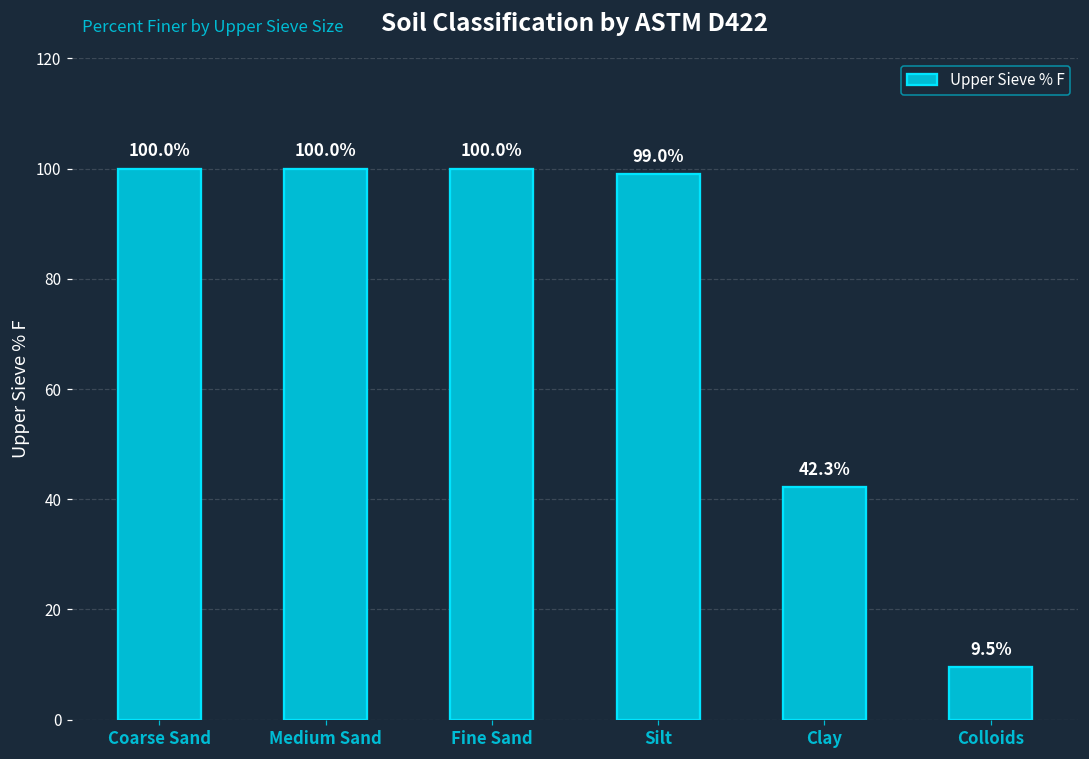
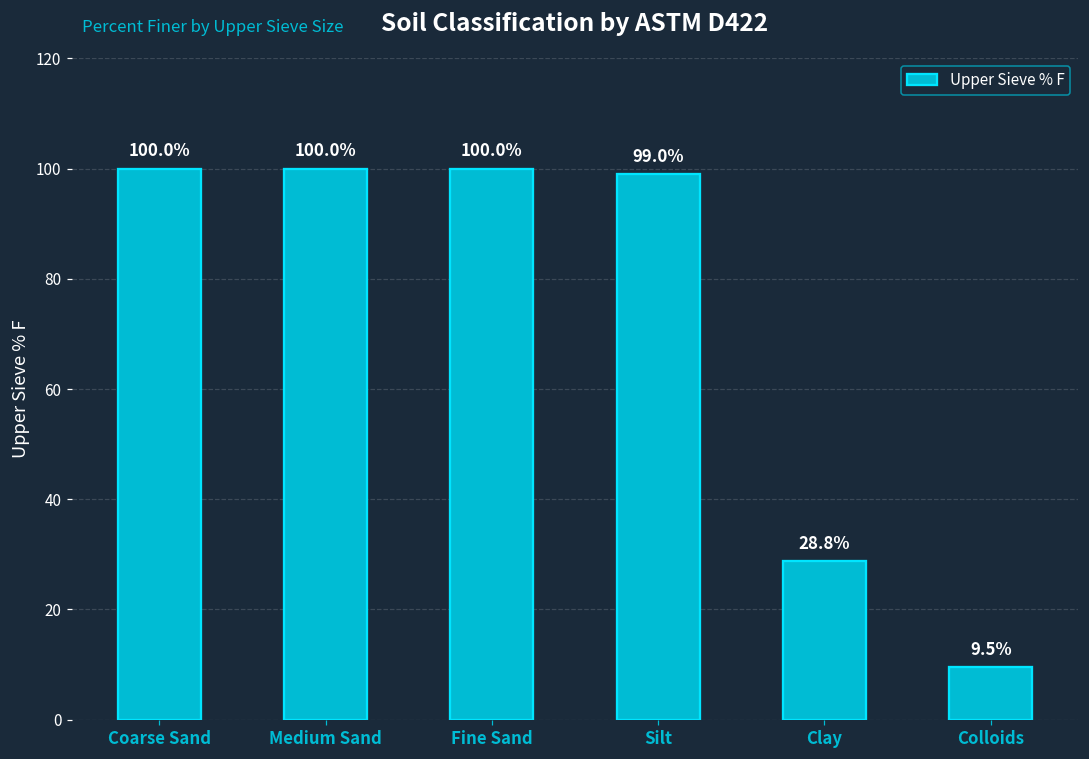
Clay: 42.3% -> 28.8%
